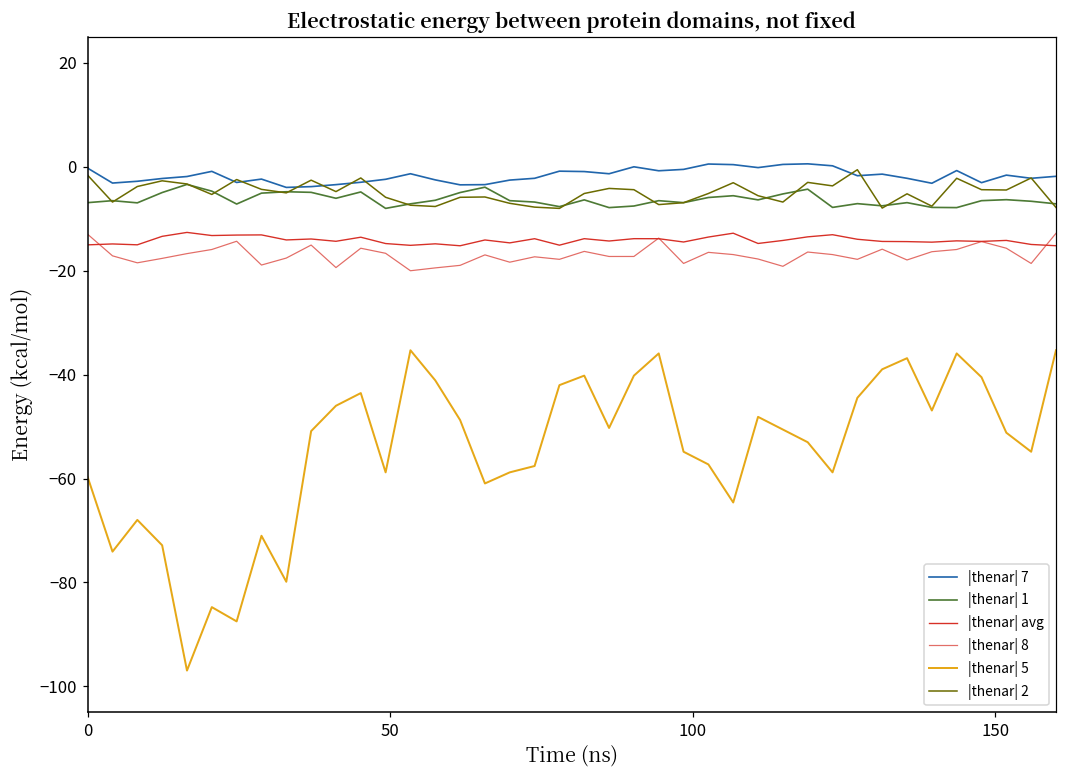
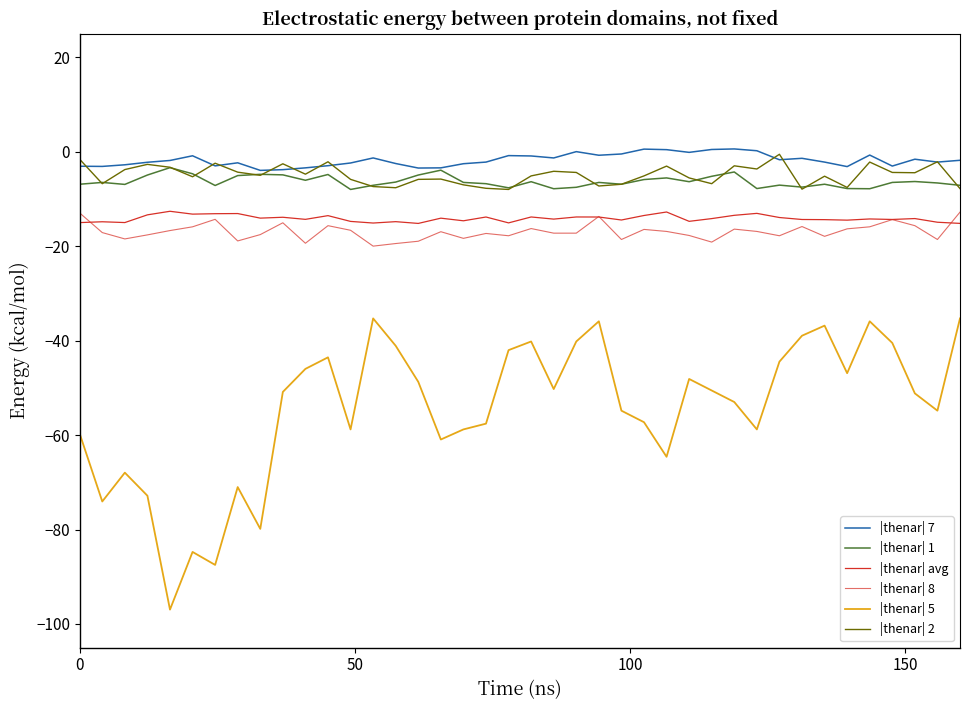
|thenar| 7, 0: 0 -> -3
